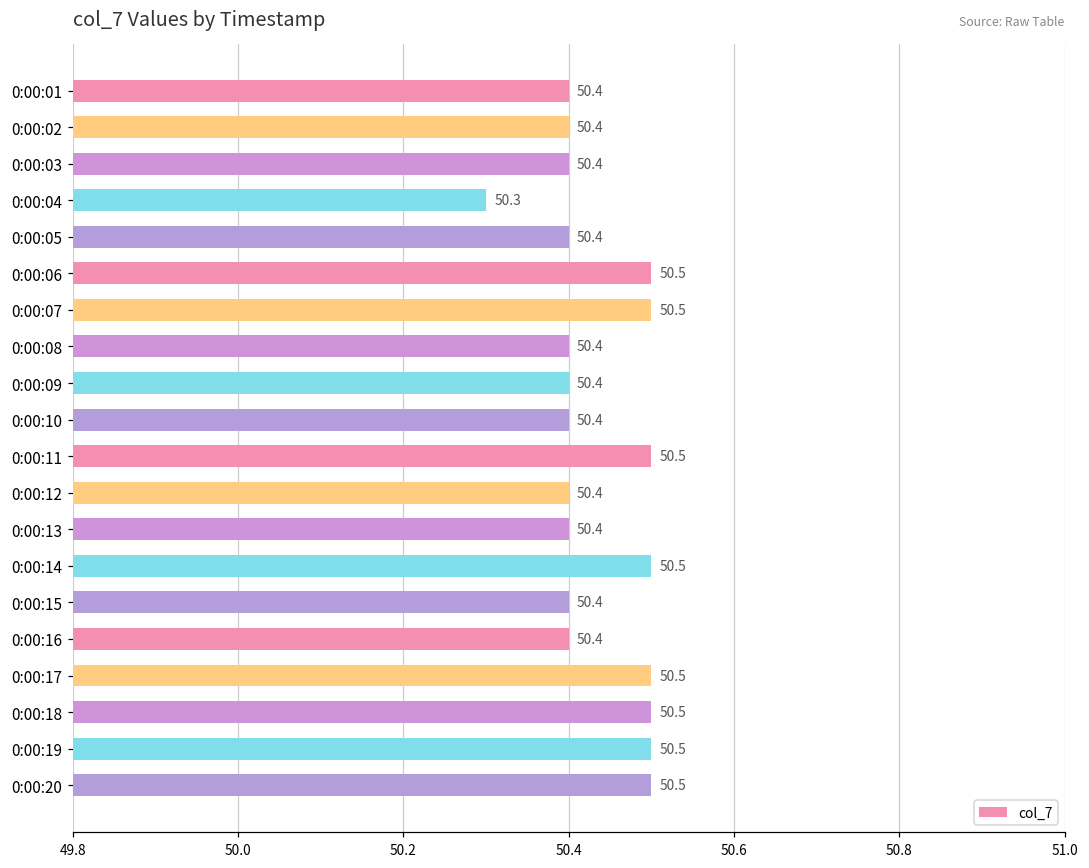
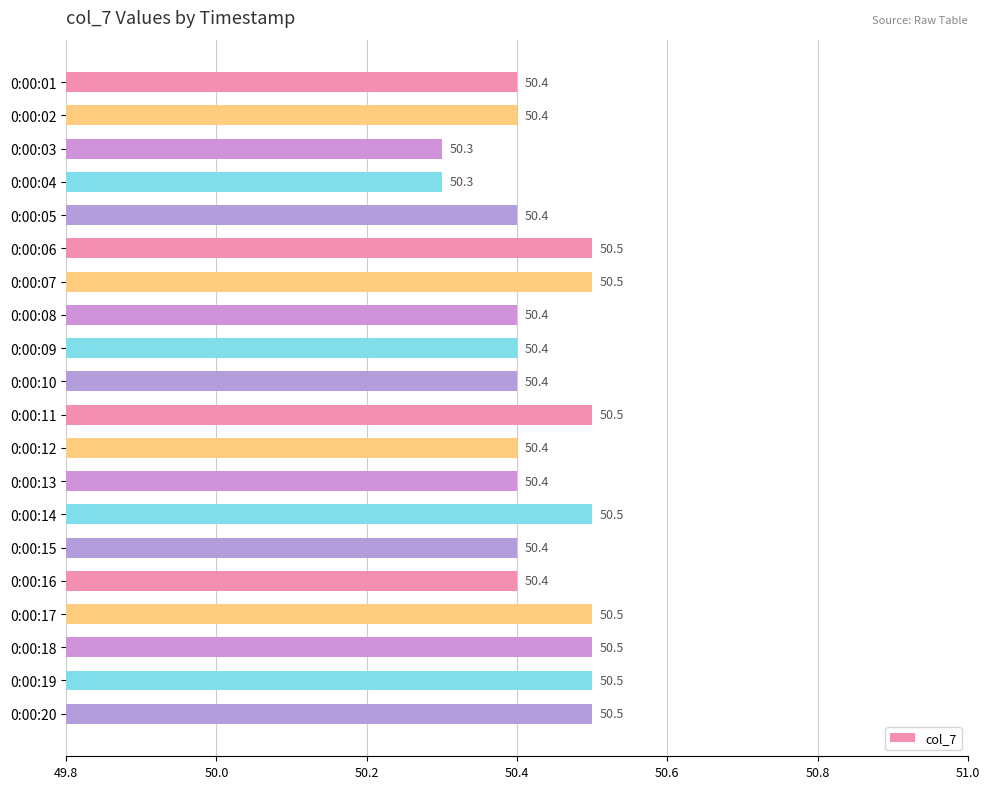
0:00:03: 50.4 -> 50.3
